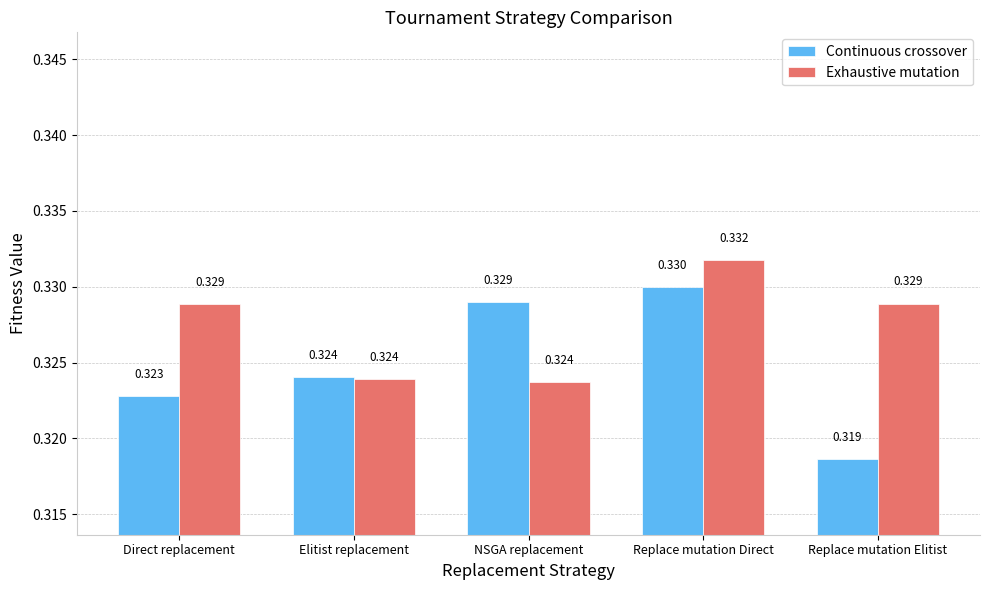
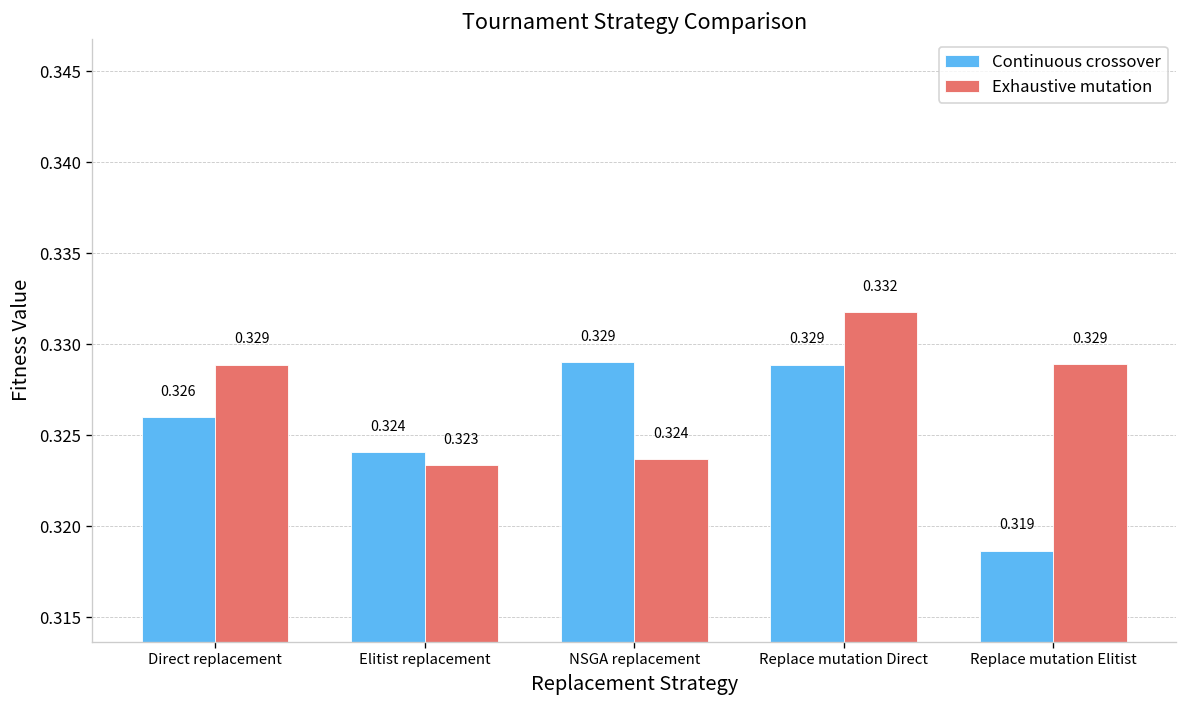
Continuous crossover, Direct replacement: 0.323 -> 0.326
Exhaustive mutation, Elitist replacement: 0.324 -> 0.323
Continuous crossover, Replace mutation Direct: 0.330 -> 0.329
